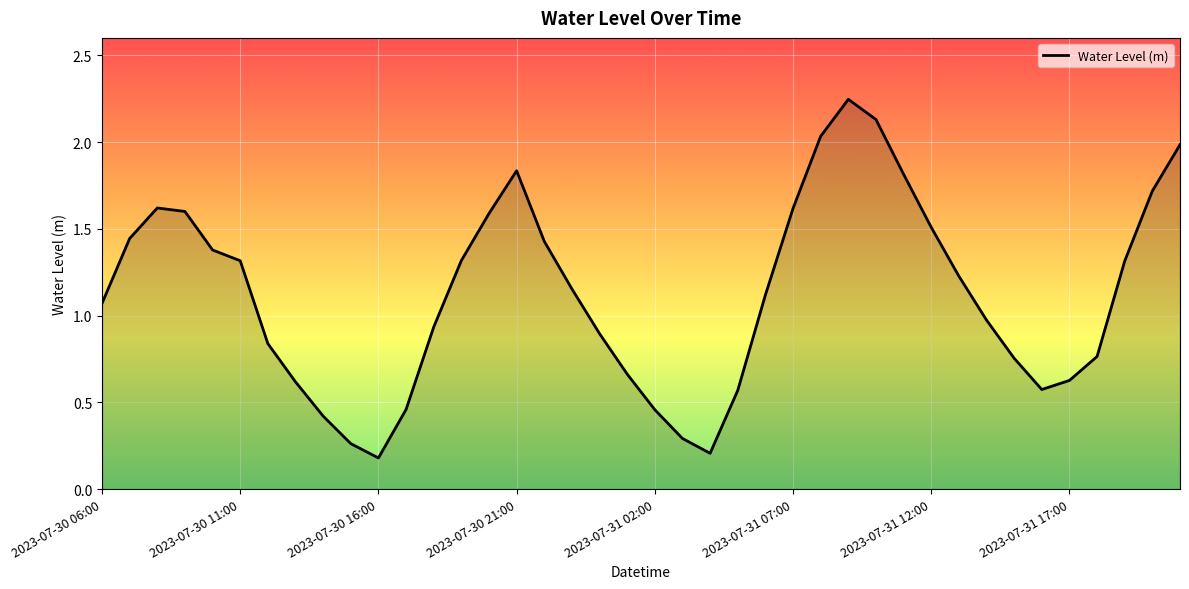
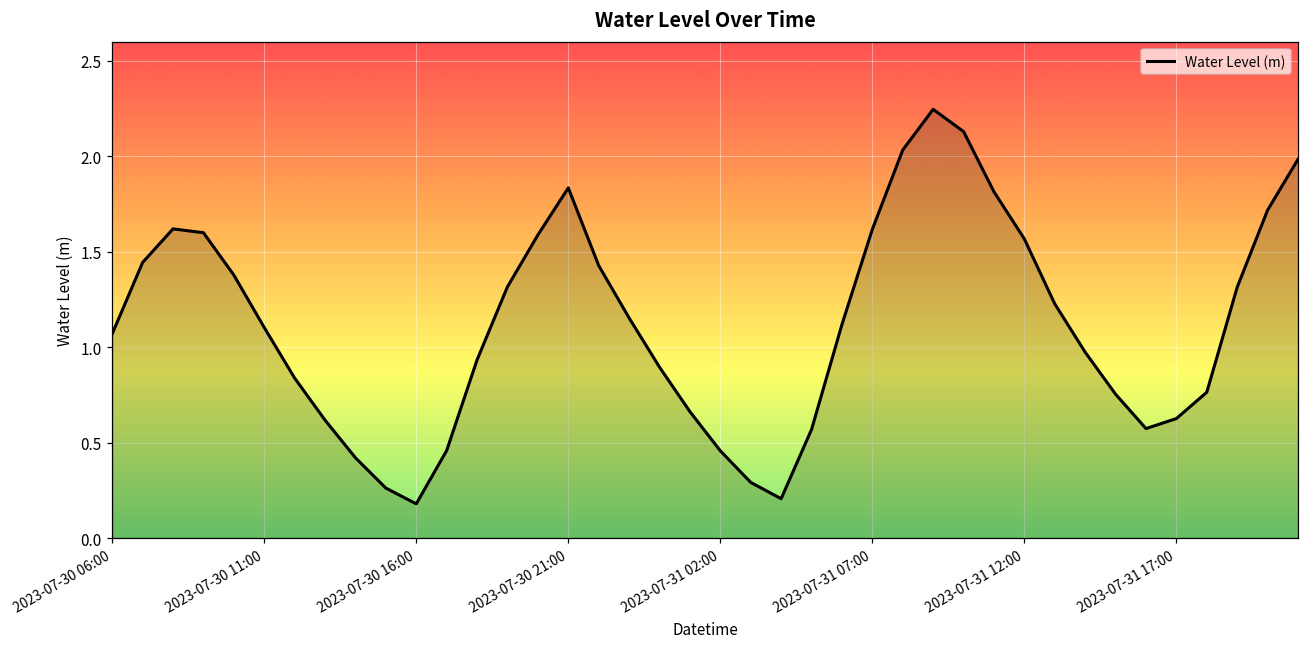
2023-07-30 11:00: 1.32 -> 1.10
2023-07-31 12:00: 1.51 -> 1.57
